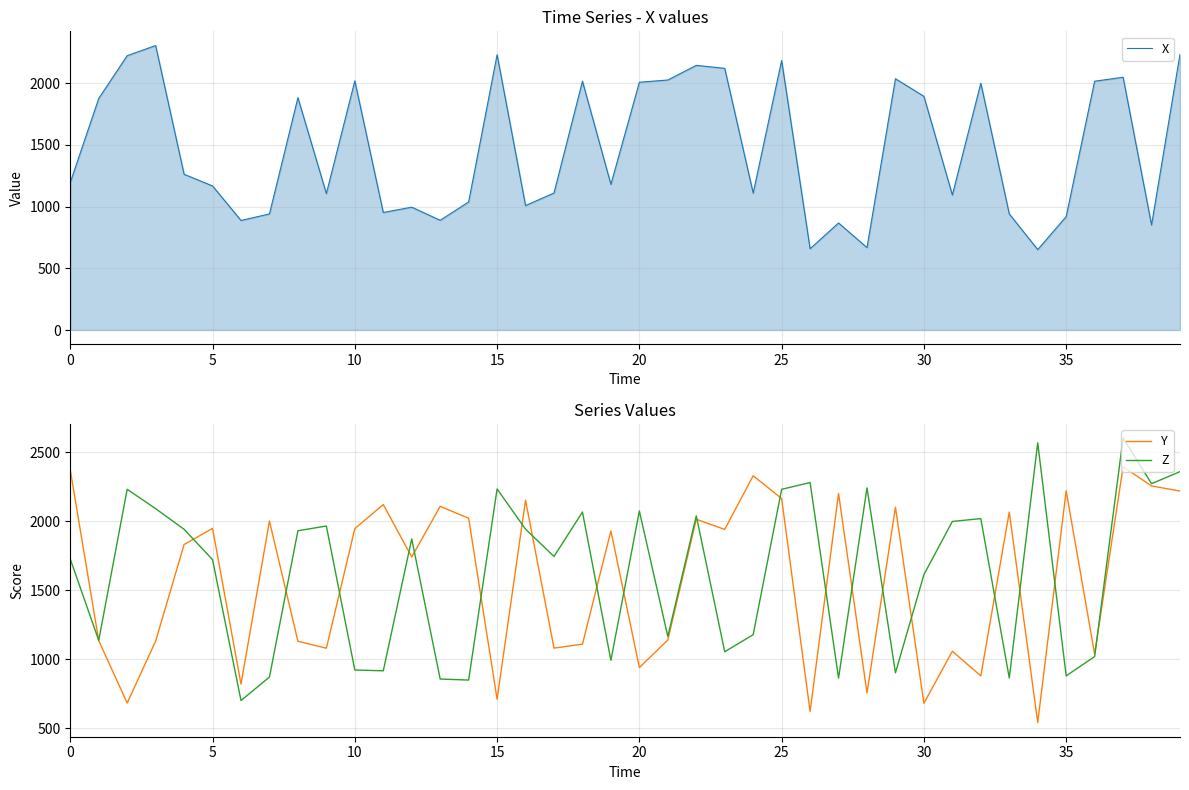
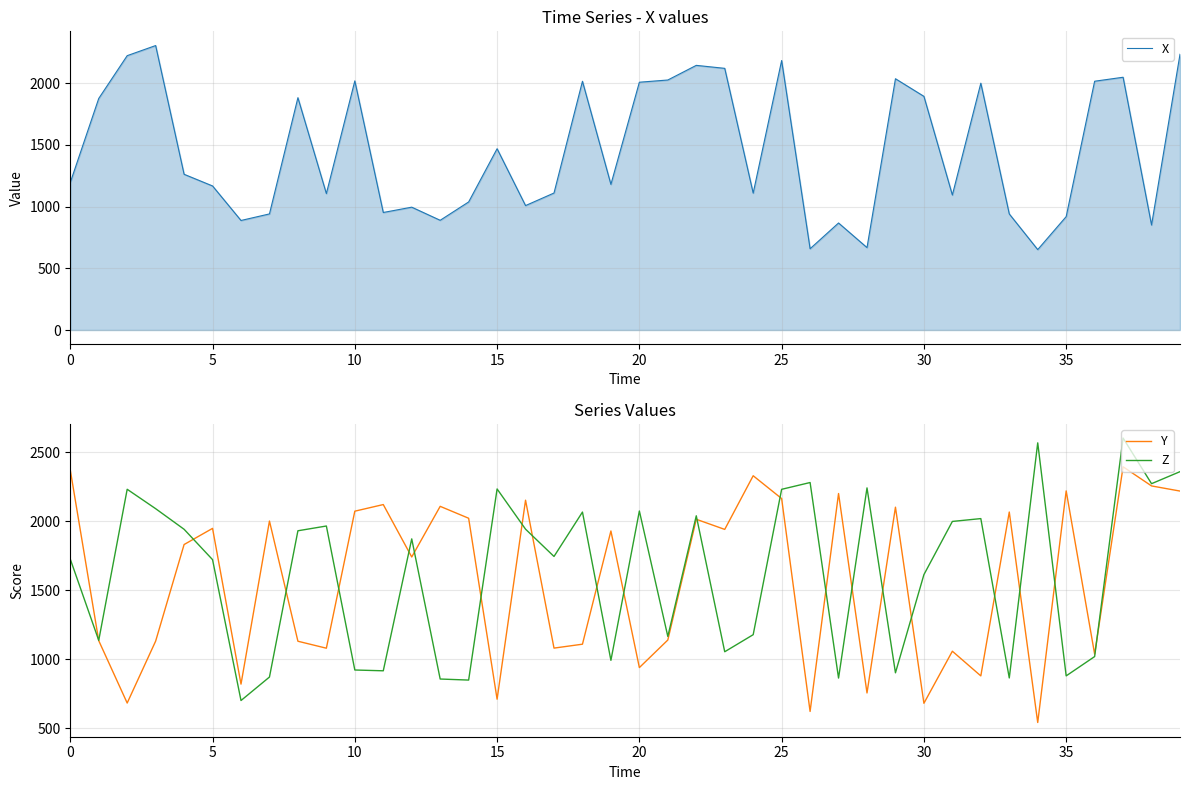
Time Series - X values, 15: 2230 -> 1470
Series Values, Y, 10: 1950 -> 2070
